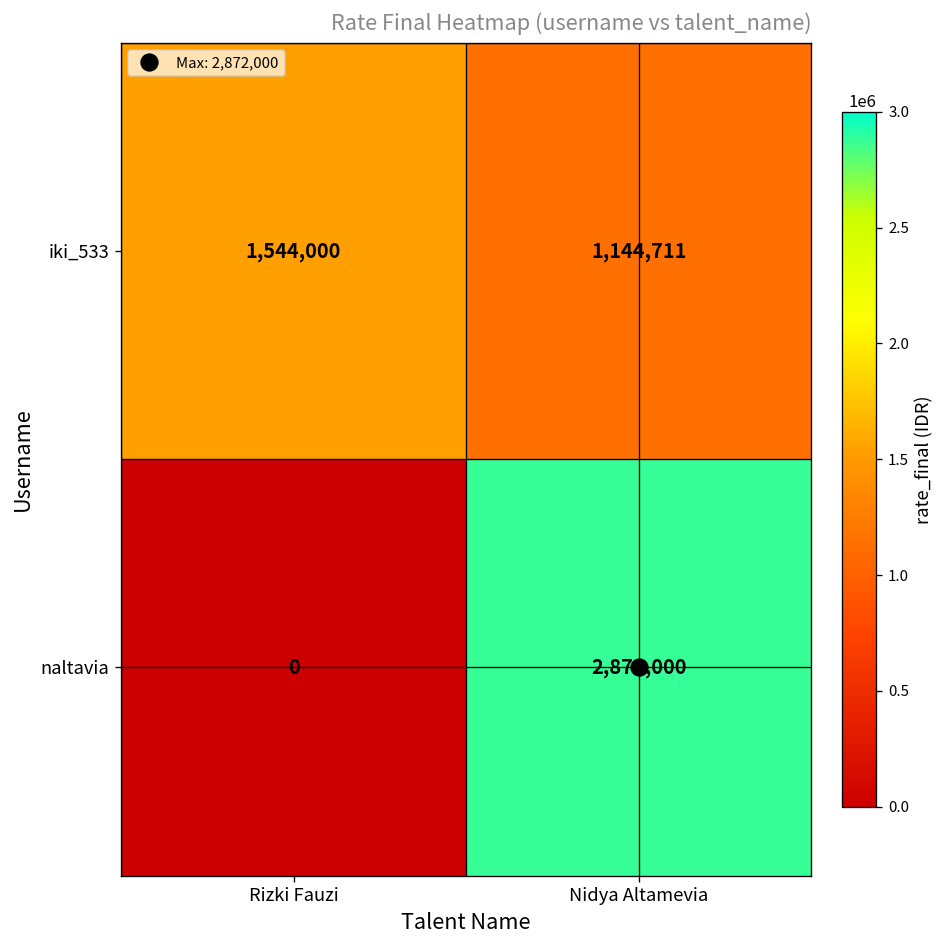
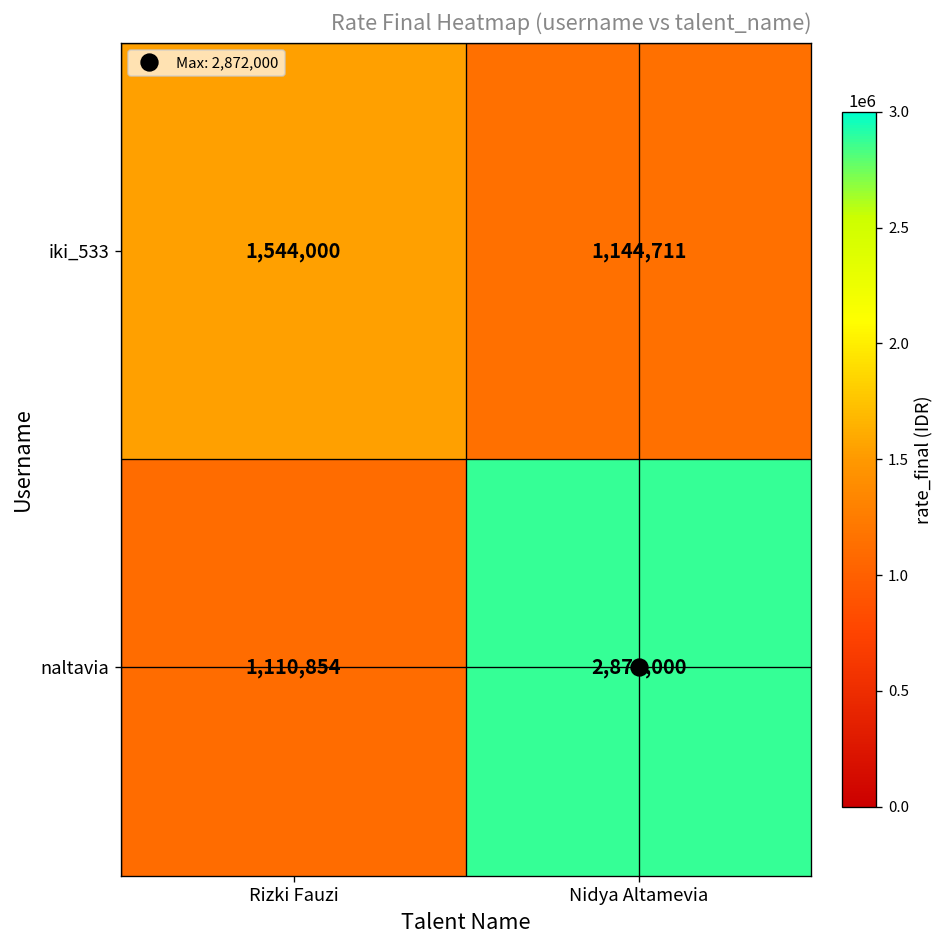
naltavia, Rizki Fauzi: 0 -> 1,110,854
